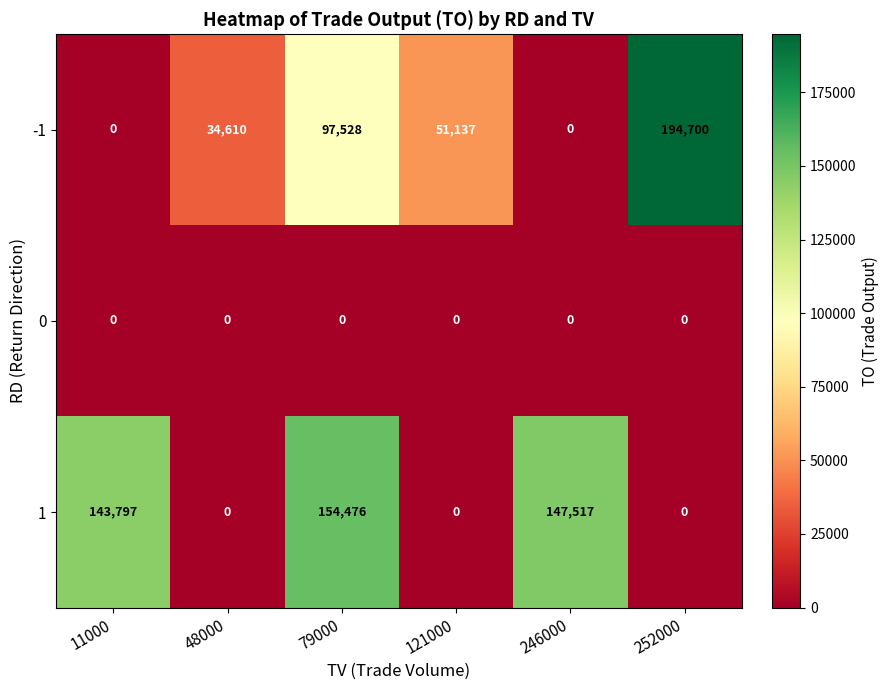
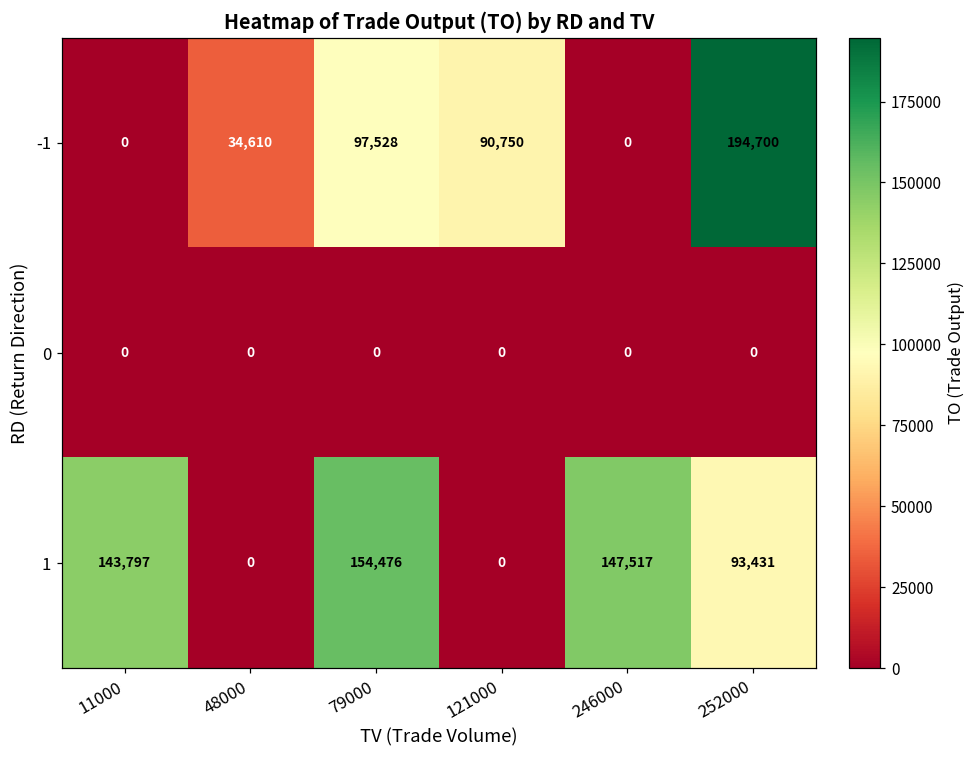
-1, 121000: 51,137 -> 90,750
1, 252000: 0 -> 93,431
